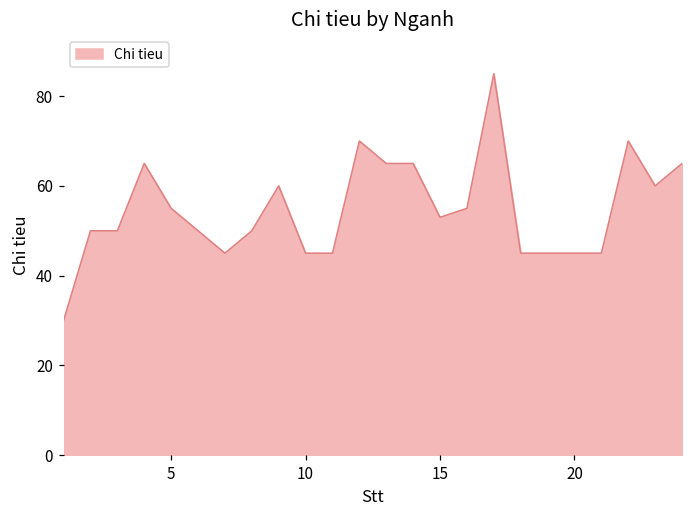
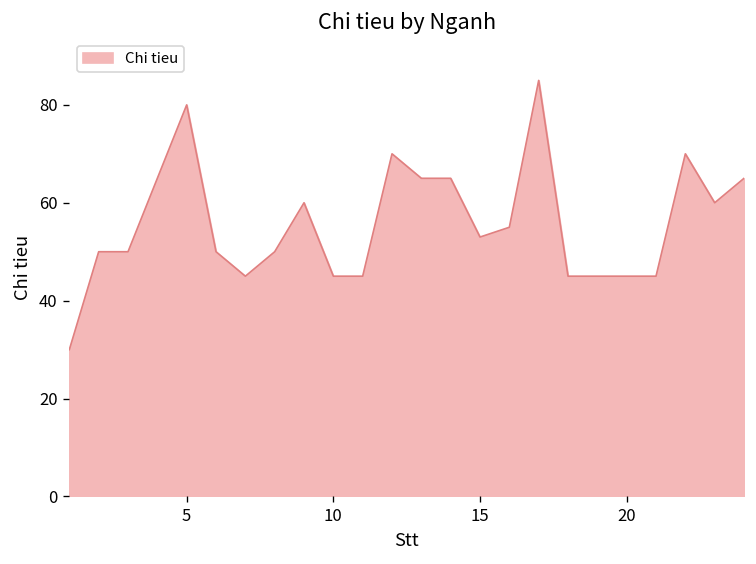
5: 55 -> 80
